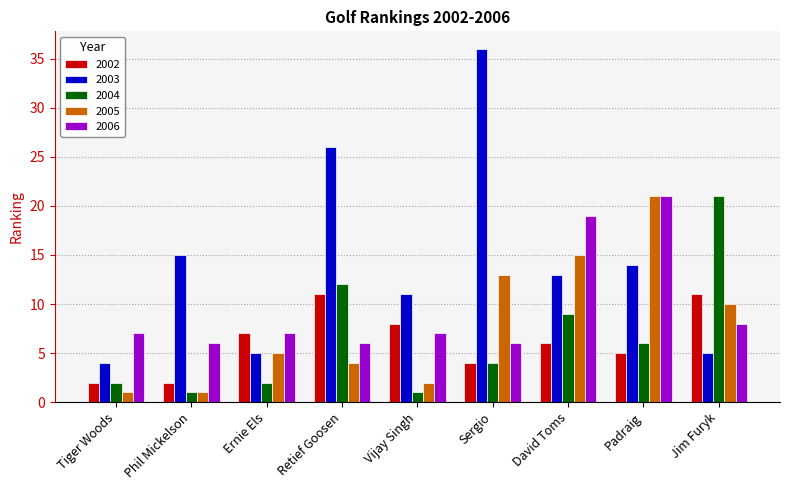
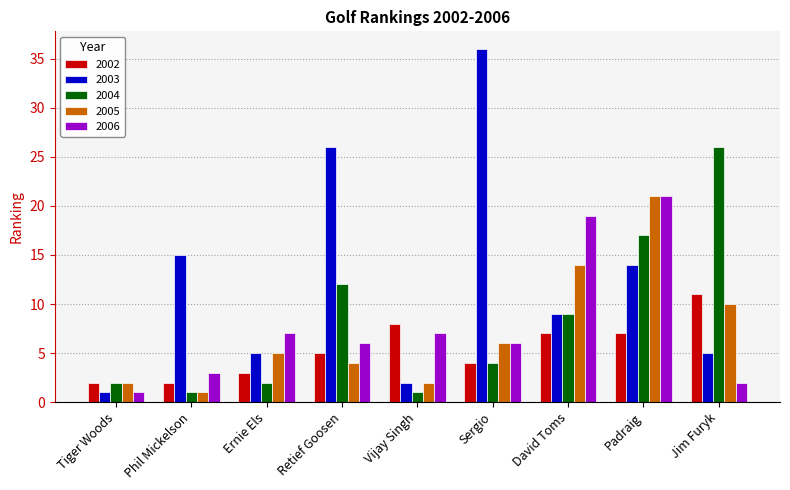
2003, Tiger Woods: 4 -> 1
2005, Tiger Woods: 1 -> 2
2006, Tiger Woods: 7 -> 1
2006, Phil Mickelson: 6 -> 3
2002, Ernie Els: 7 -> 3
2002, Retief Goosen: 11 -> 5
2003, Vijay Singh: 11 -> 2
2005, Sergio: 13 -> 6
2002, David Toms: 6 -> 7
2003, David Toms: 13 -> 9
2005, David Toms: 15 -> 14
2002, Padraig: 5 -> 7
2004, Padraig: 6 -> 17
2004, Jim Furyk: 21 -> 26
2006, Jim Furyk: 8 -> 2
